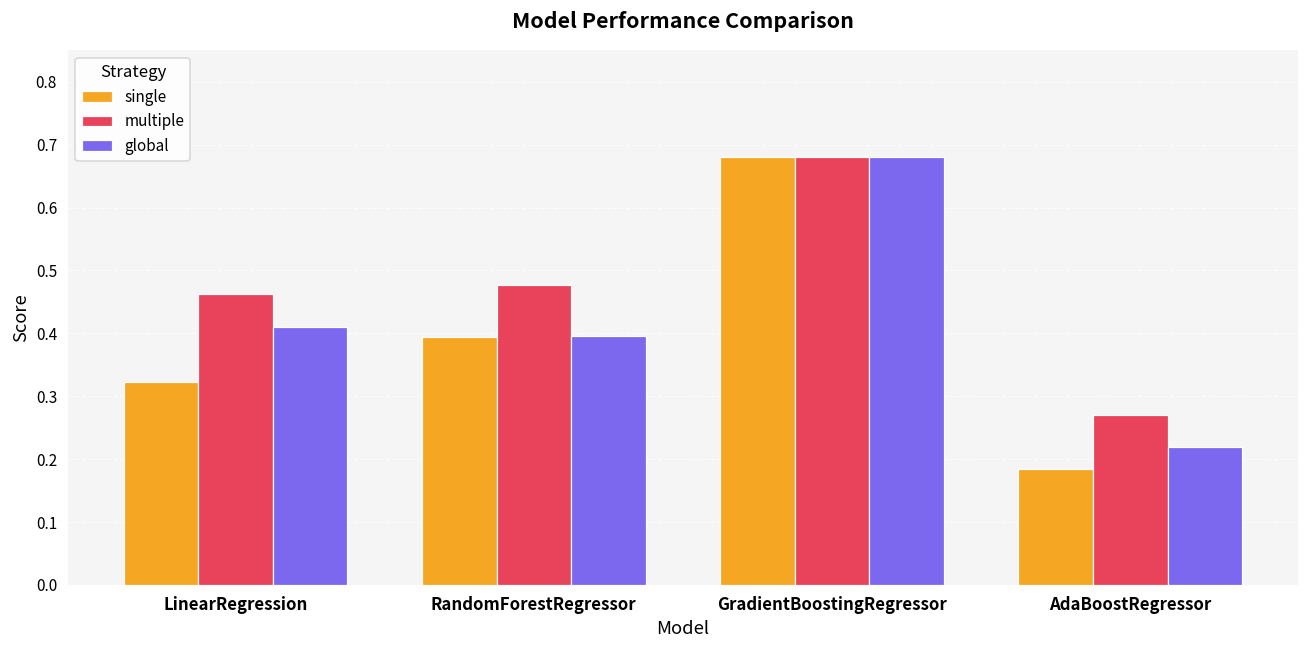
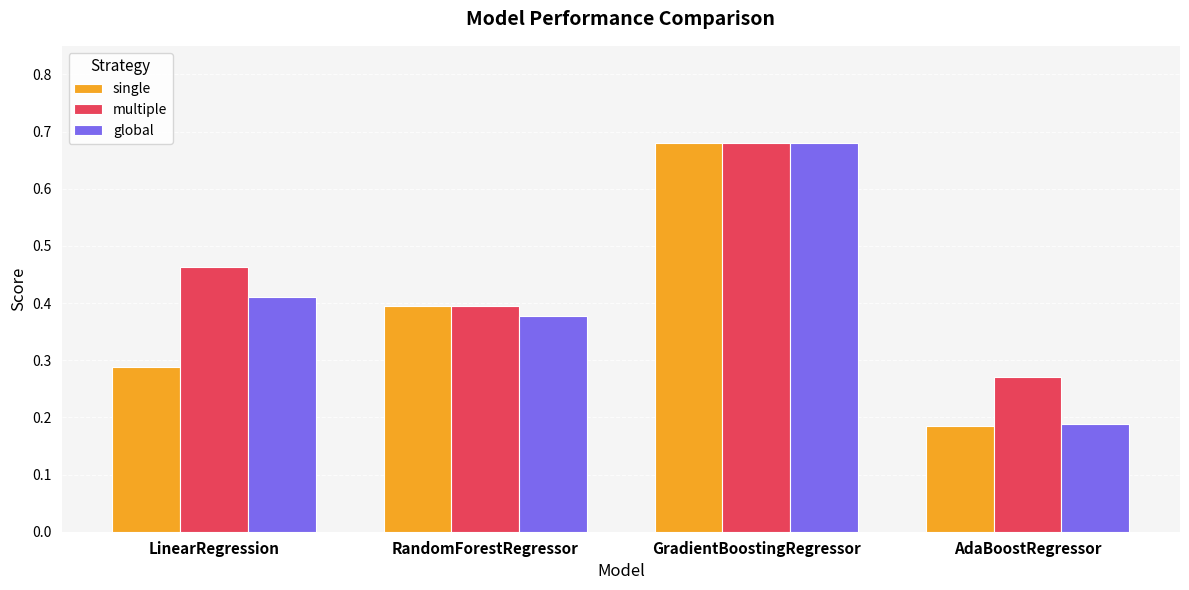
single, LinearRegression: 0.32 -> 0.29
multiple, RandomForestRegressor: 0.48 -> 0.40
global, RandomForestRegressor: 0.40 -> 0.38
global, AdaBoostRegressor: 0.22 -> 0.19
